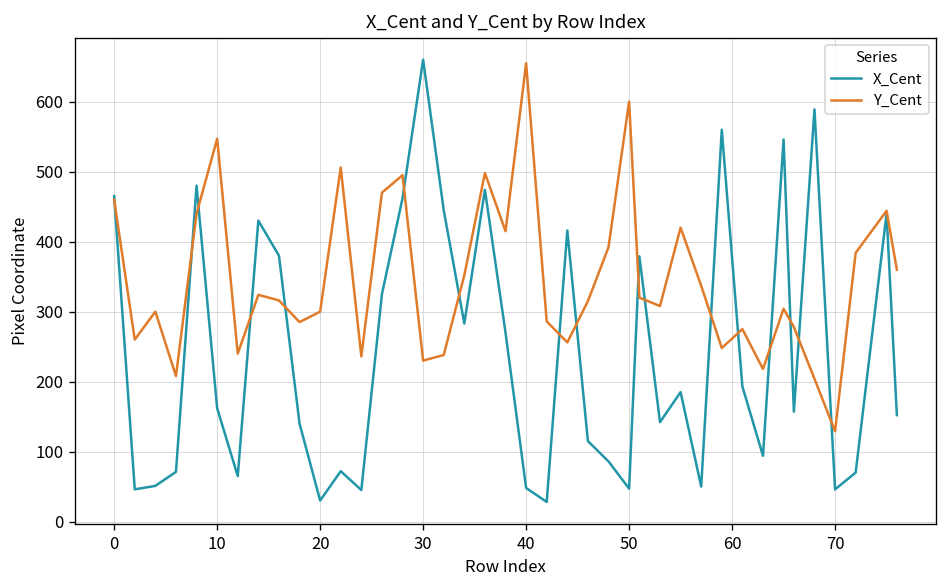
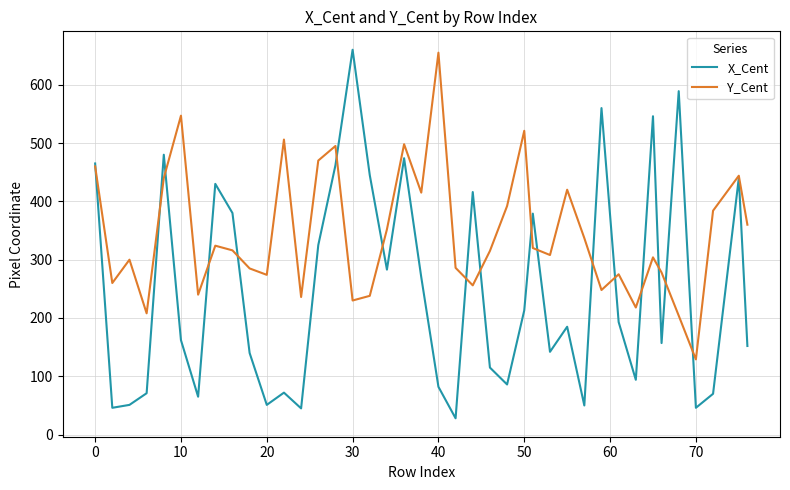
X_Cent, 20: 30 -> 50
Y_Cent, 20: 300 -> 270
X_Cent, 40: 50 -> 80
X_Cent, 50: 50 -> 210
Y_Cent, 50: 600 -> 520
